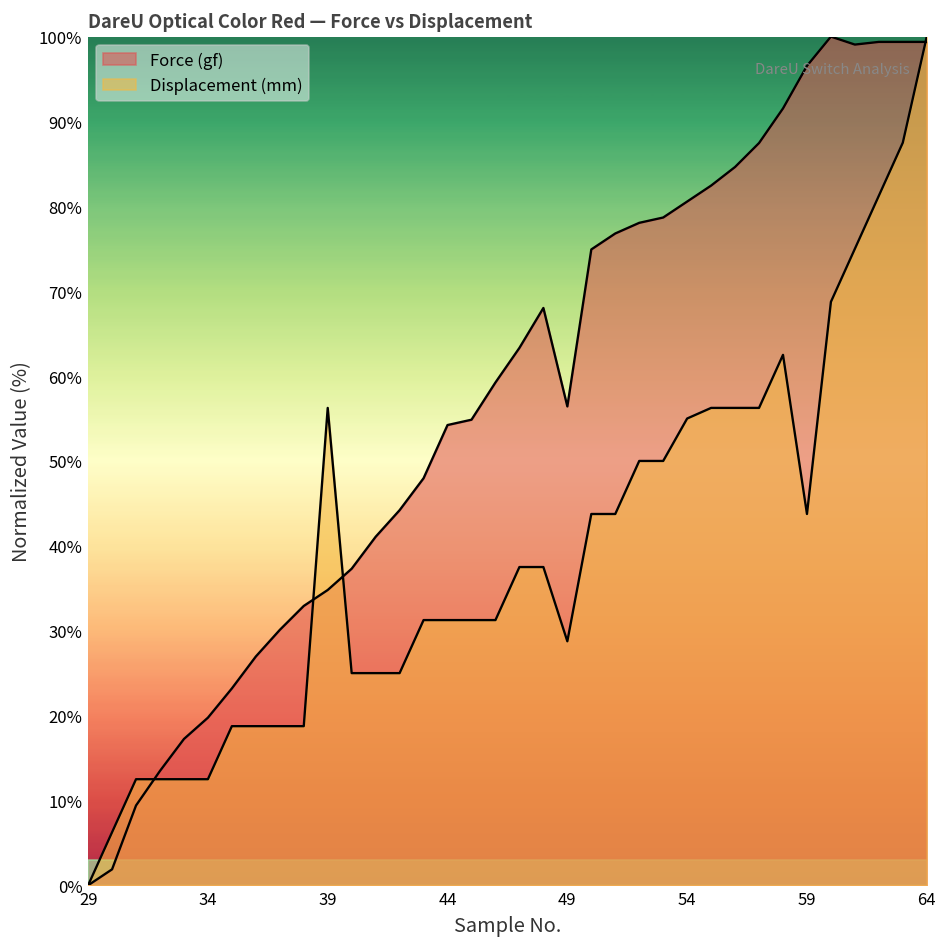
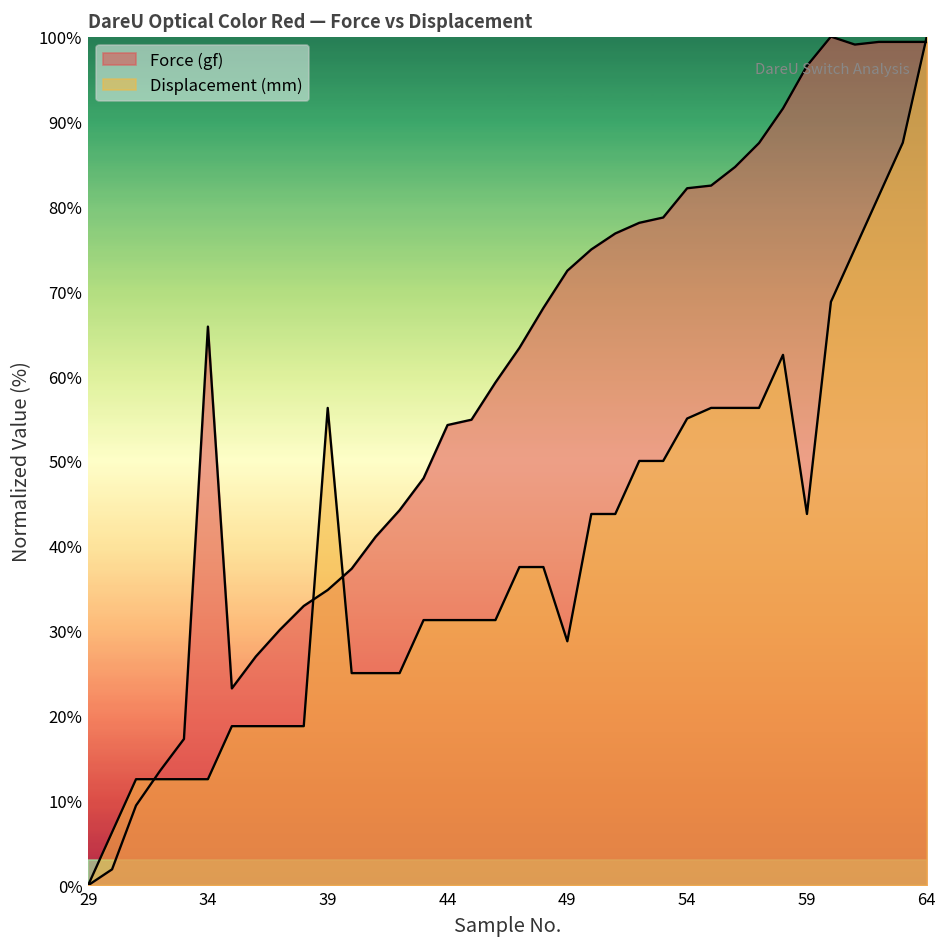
Force (gf), 34: 20% -> 66%
Force (gf), 49: 56% -> 72%
Force (gf), 54: 81% -> 82%
